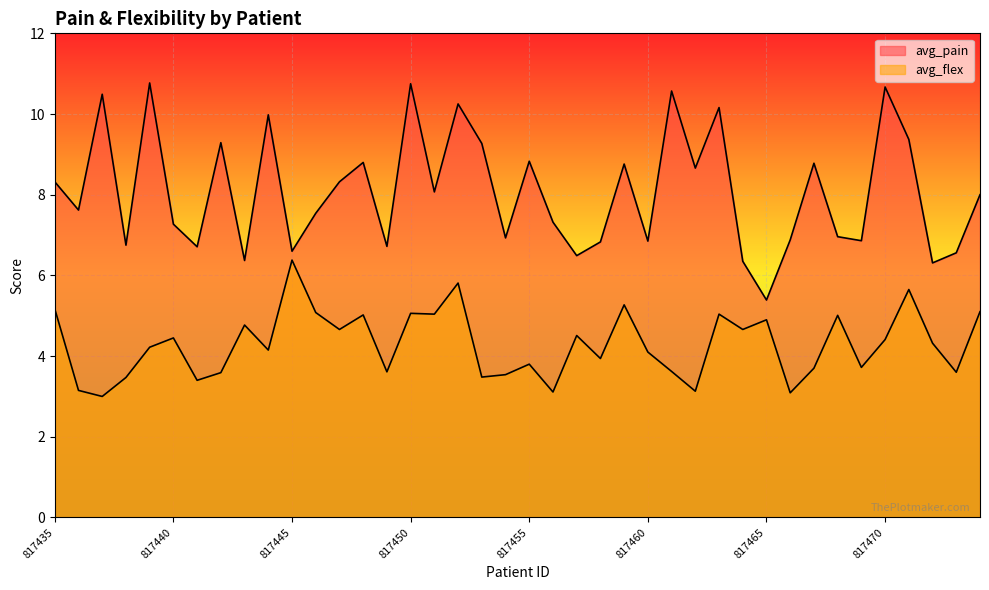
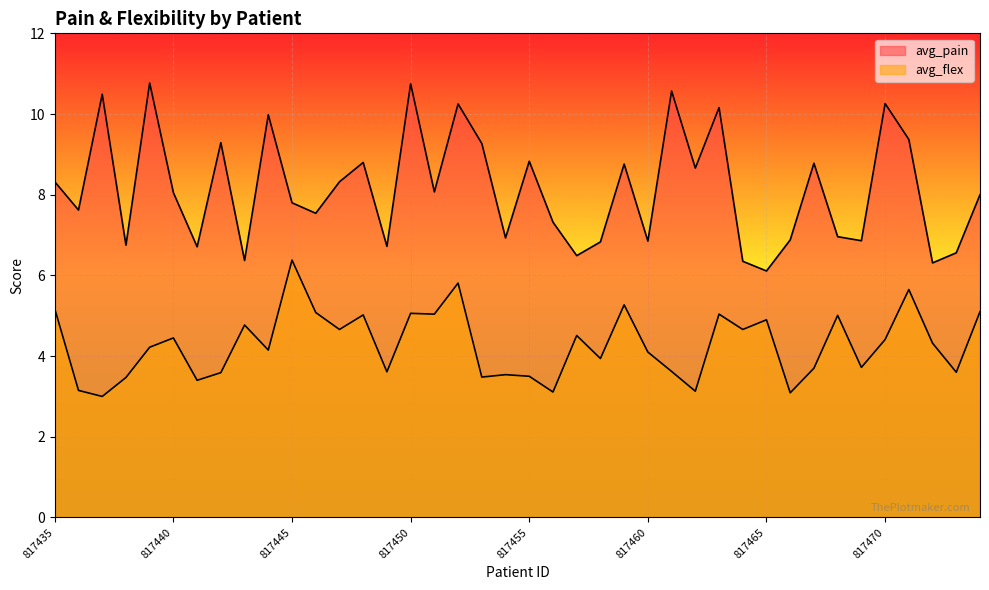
avg_pain, 817440: 7.3 -> 8.1
avg_pain, 817445: 6.6 -> 7.8
avg_flex, 817455: 3.8 -> 3.5
avg_pain, 817465: 5.4 -> 6.1
avg_pain, 817470: 10.7 -> 10.3
